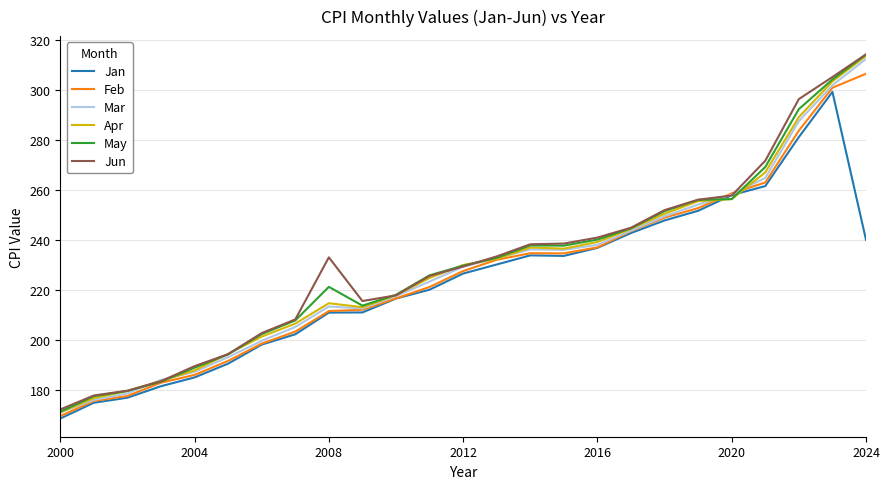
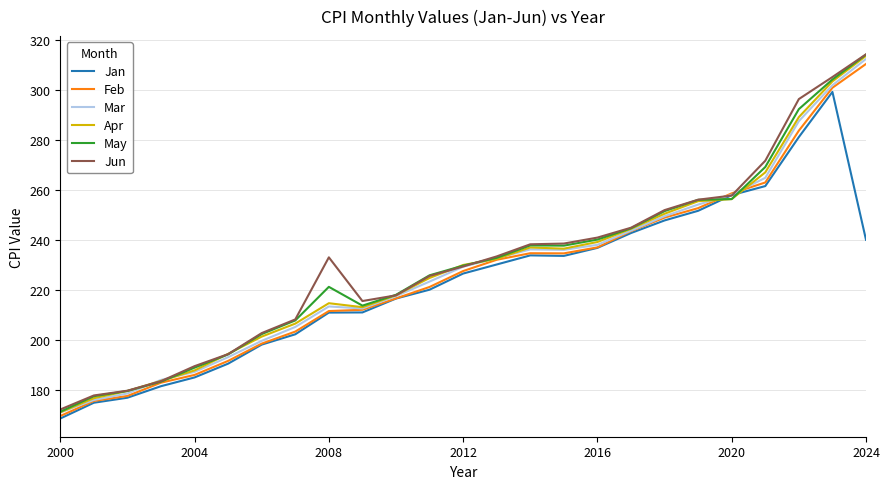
Feb, 2024: 306 -> 310
